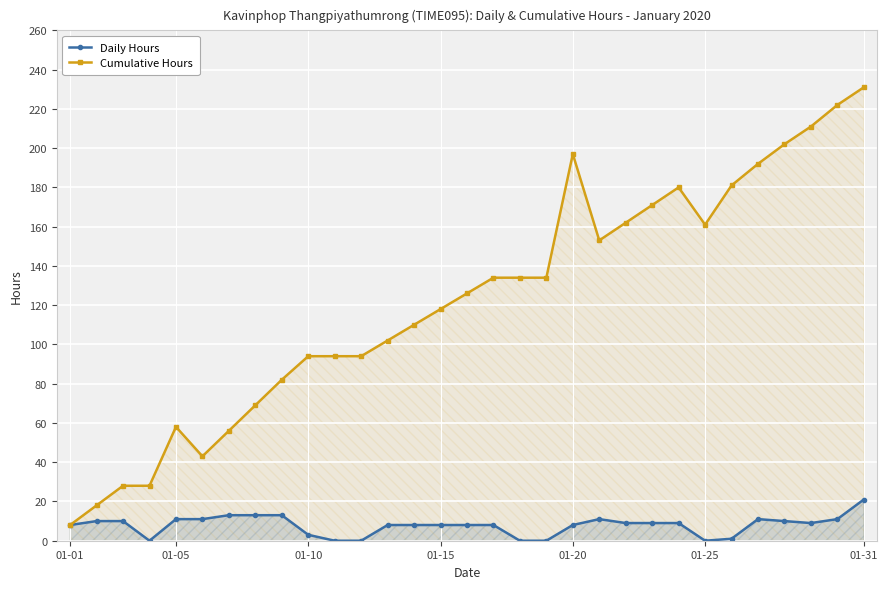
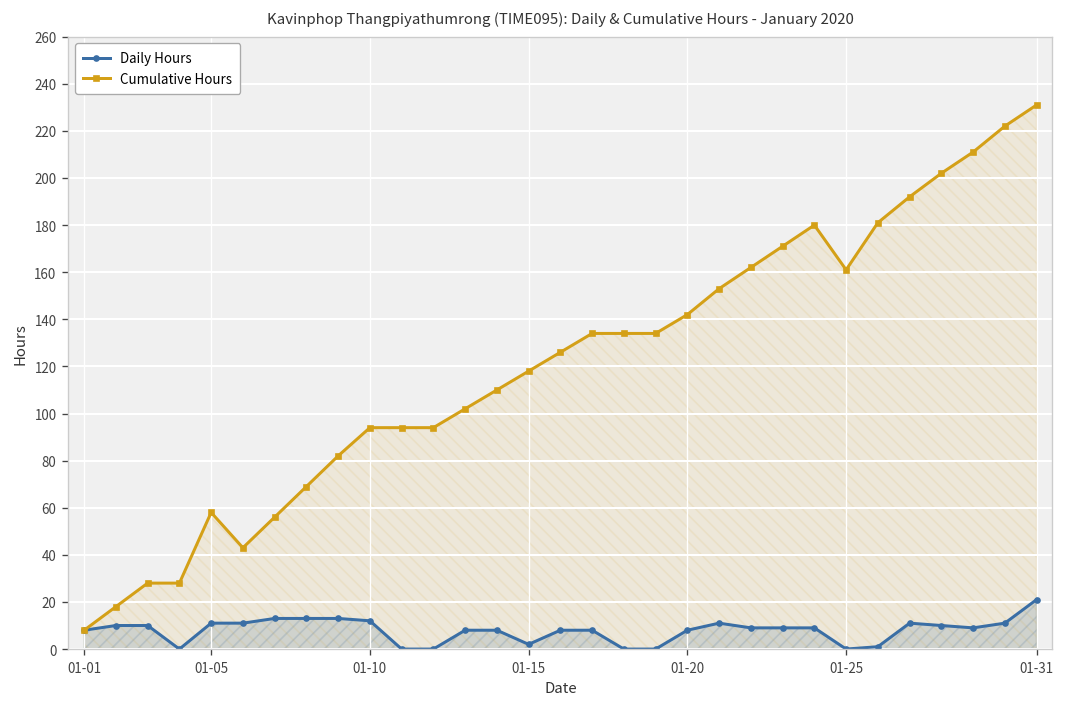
Daily Hours, 01-10: 3 -> 12
Daily Hours, 01-15: 8 -> 2
Cumulative Hours, 01-20: 197 -> 142
